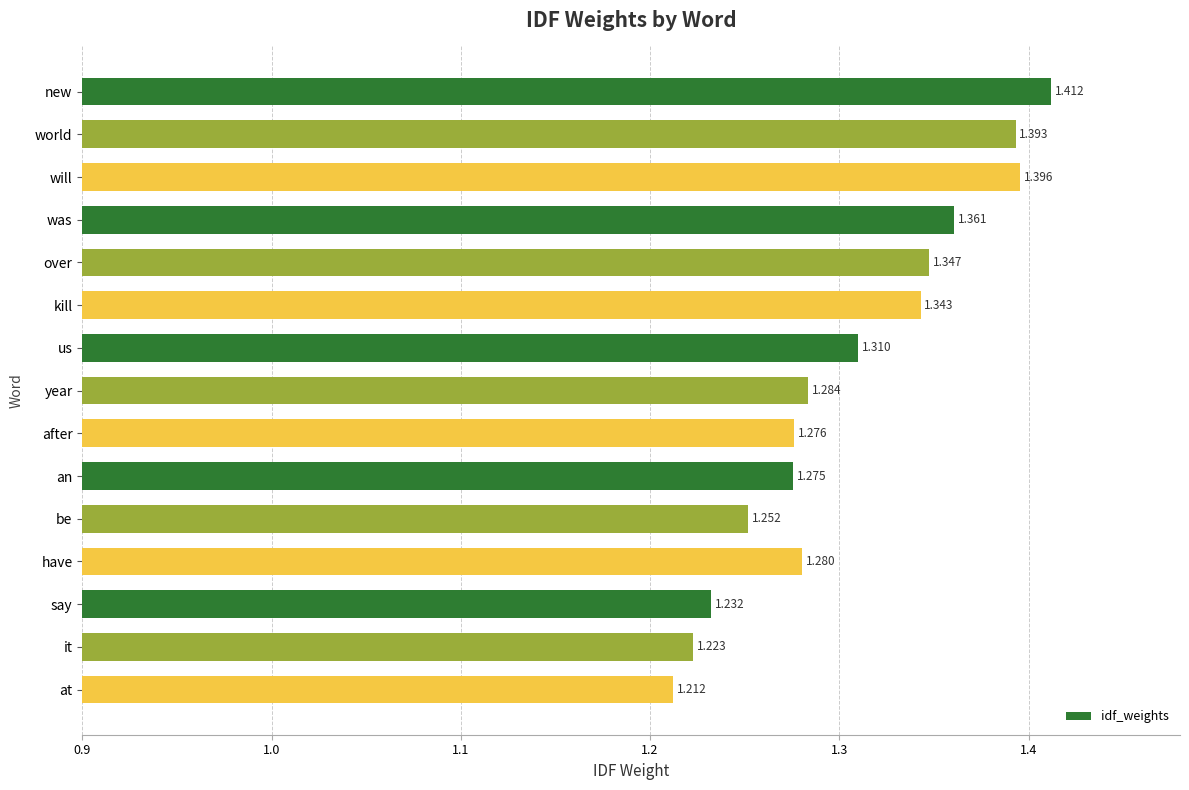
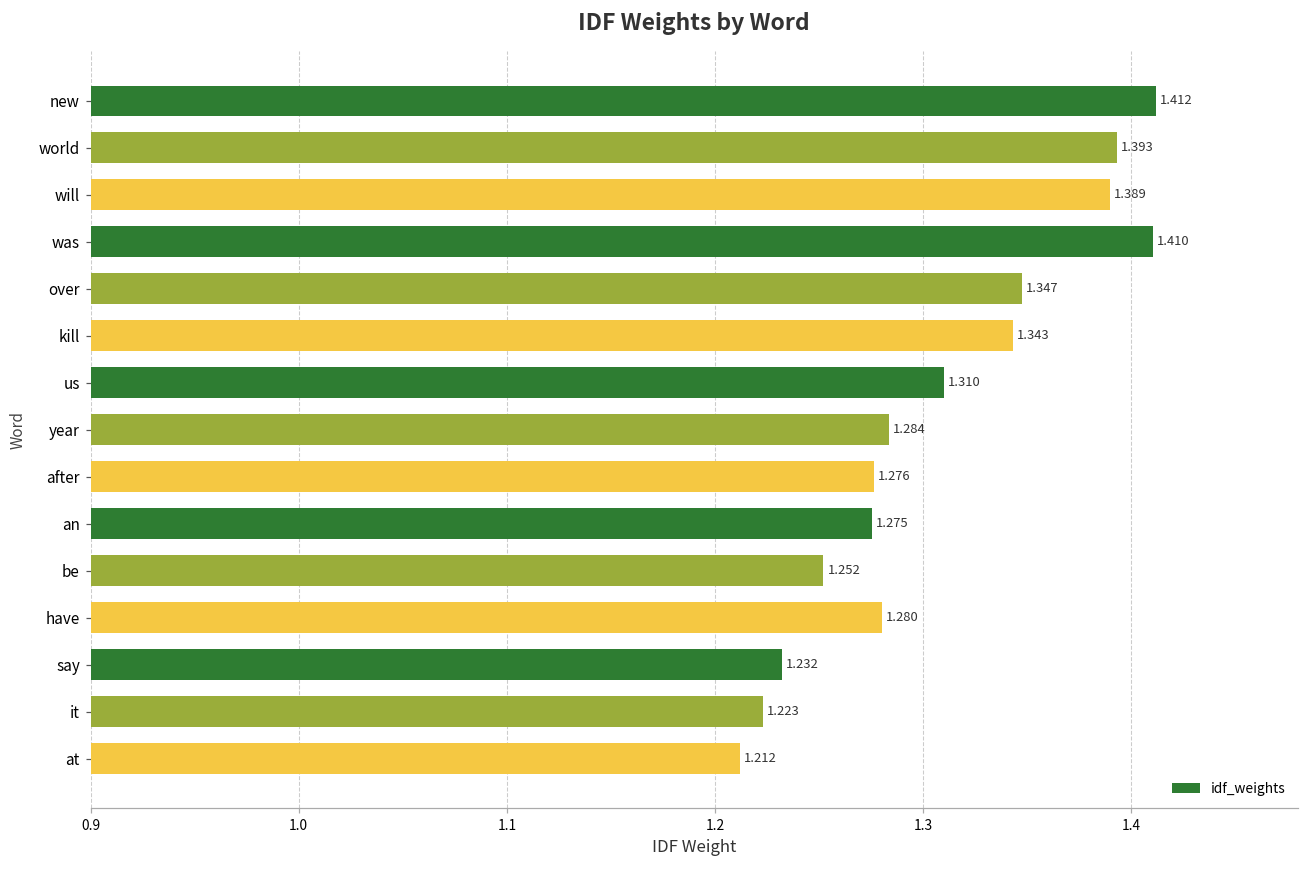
will: 1.396 -> 1.389
was: 1.361 -> 1.410
